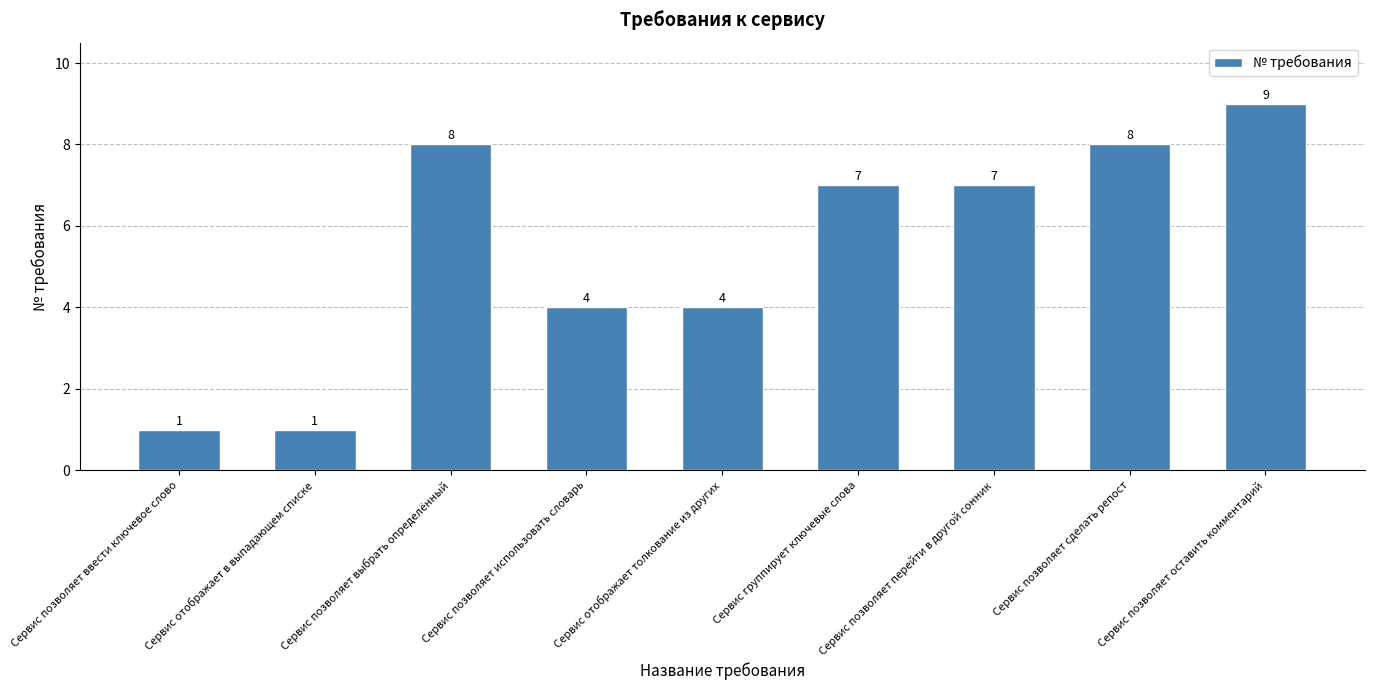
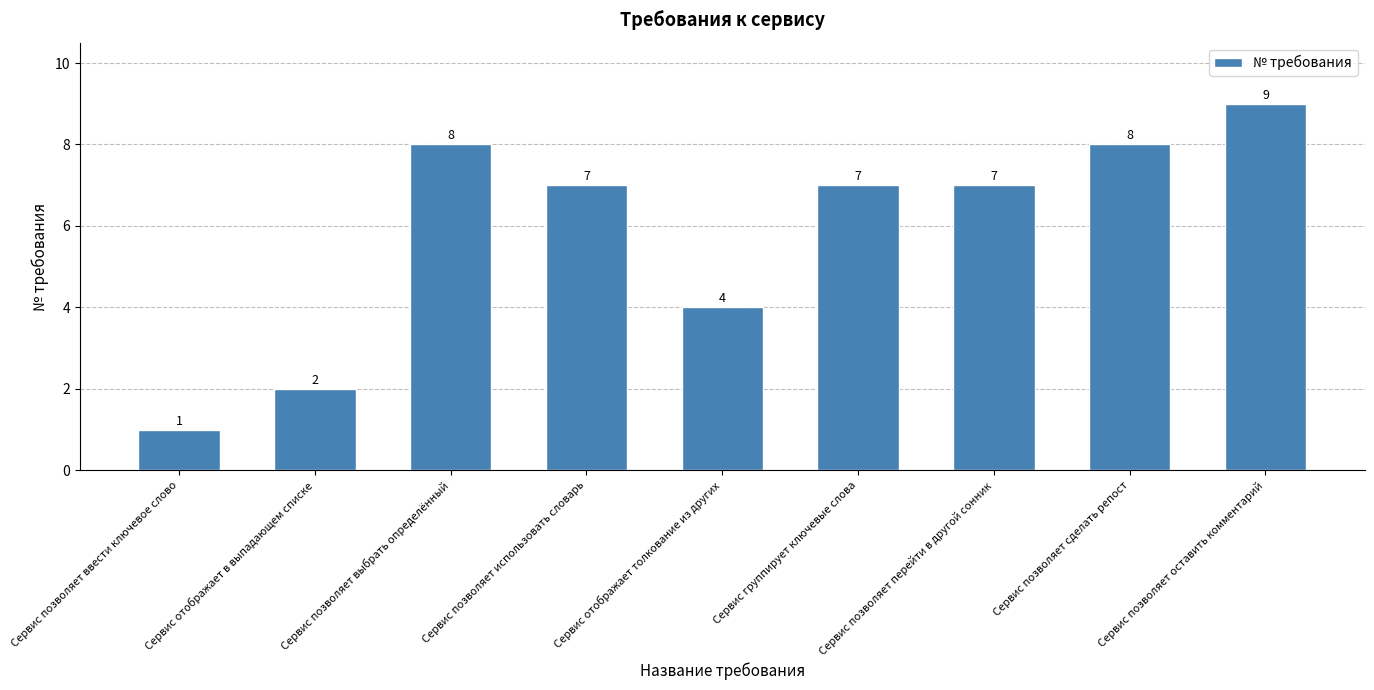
Сервис отображает в выпадающем списке: 1 -> 2
Сервис позволяет использовать словарь: 4 -> 7
